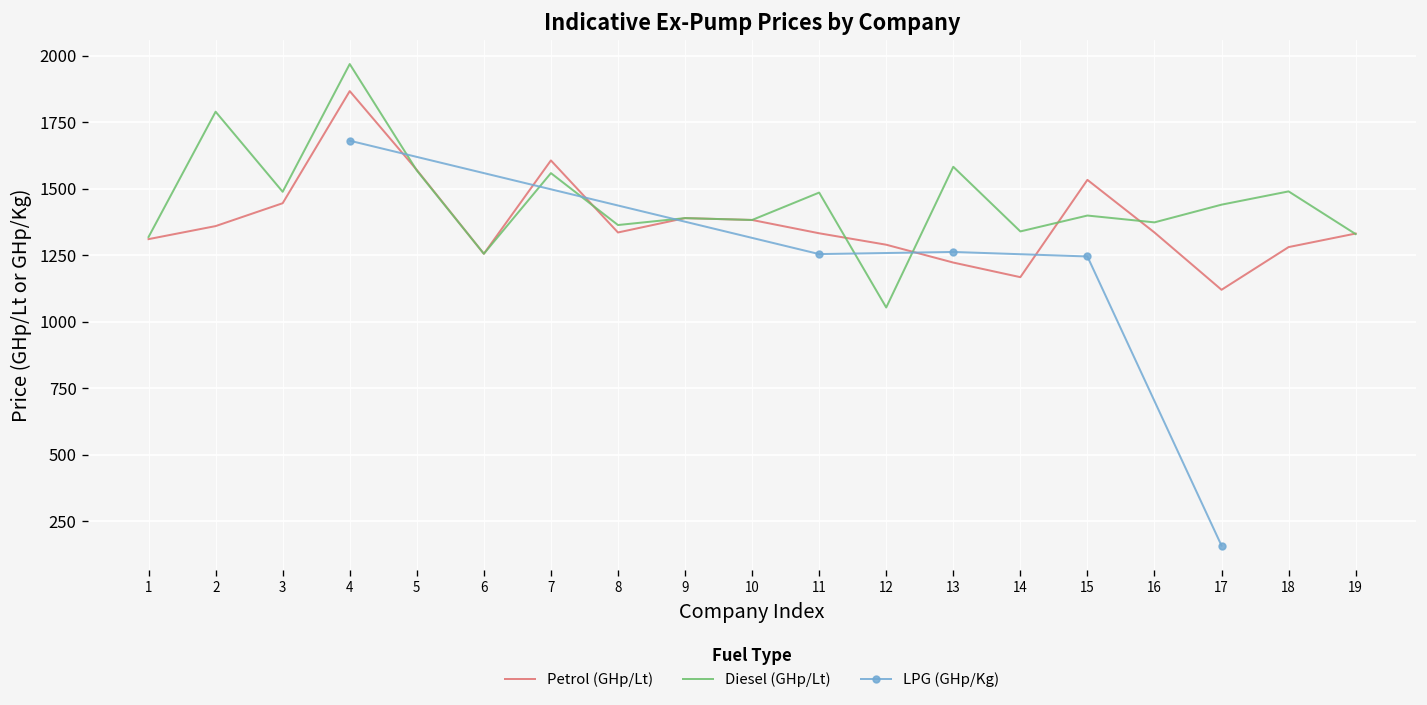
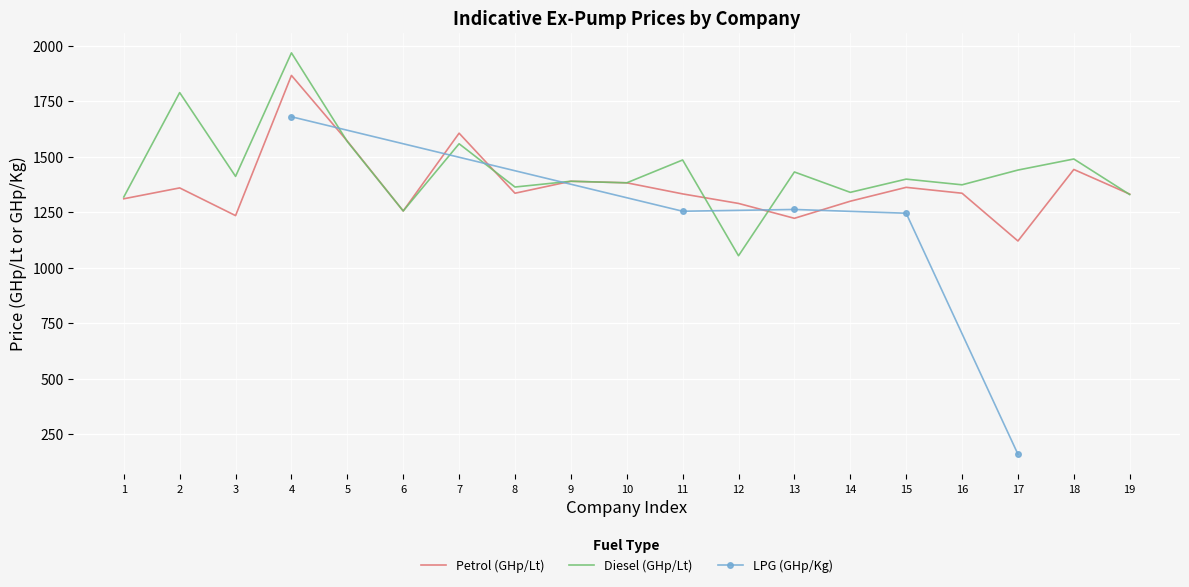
Petrol (GHp/Lt), 3: 1450 -> 1240
Diesel (GHp/Lt), 3: 1490 -> 1410
Diesel (GHp/Lt), 13: 1580 -> 1430
Petrol (GHp/Lt), 14: 1170 -> 1300
Petrol (GHp/Lt), 15: 1530 -> 1360
Petrol (GHp/Lt), 18: 1280 -> 1440
